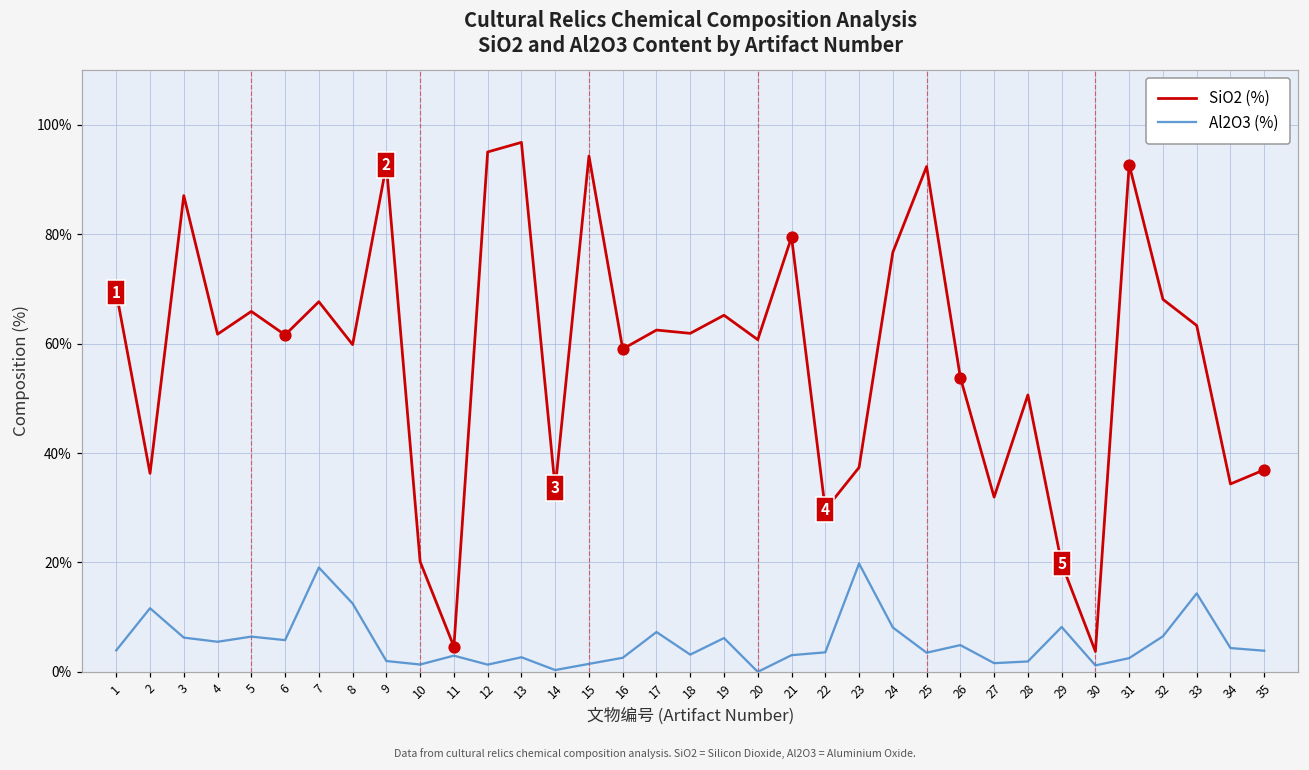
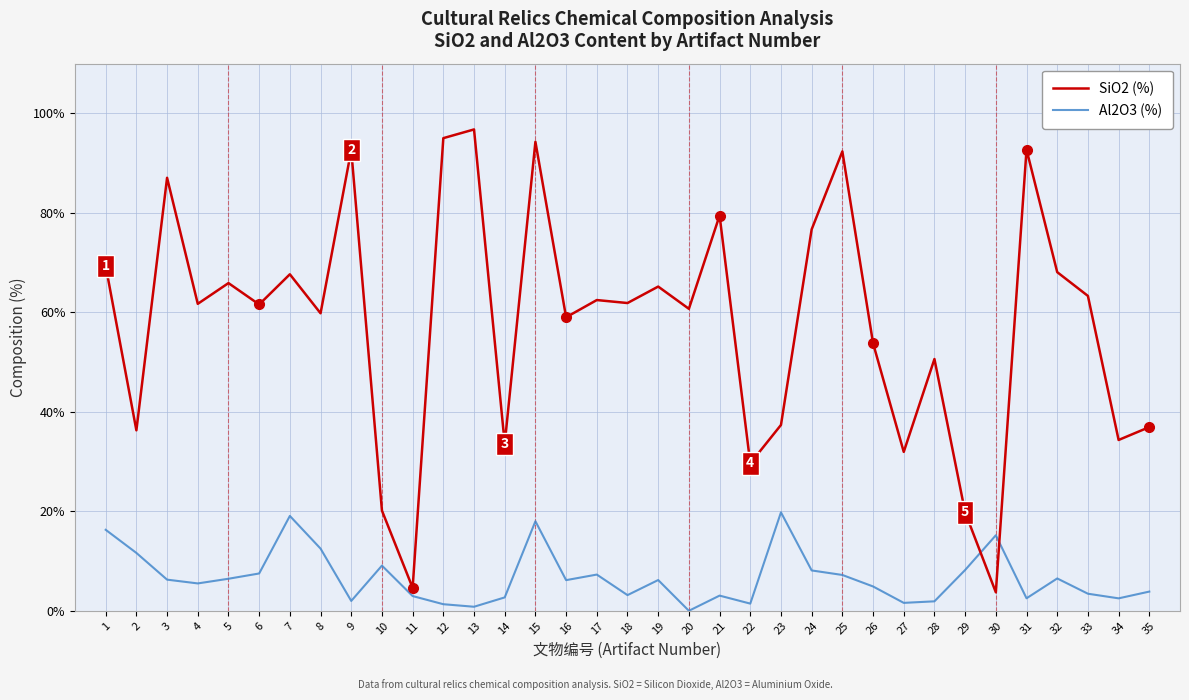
Al2O3 (%), 1: 4% -> 16%
Al2O3 (%), 6: 6% -> 8%
Al2O3 (%), 10: 1% -> 9%
Al2O3 (%), 13: 3% -> 1%
Al2O3 (%), 14: 0% -> 3%
Al2O3 (%), 15: 1% -> 18%
Al2O3 (%), 16: 3% -> 6%
Al2O3 (%), 22: 4% -> 1%
Al2O3 (%), 25: 4% -> 7%
Al2O3 (%), 30: 1% -> 15%
Al2O3 (%), 33: 14% -> 3%
Al2O3 (%), 34: 4% -> 3%
